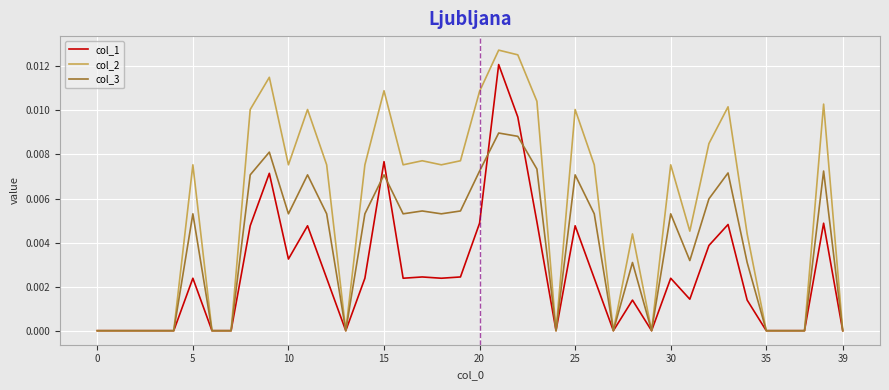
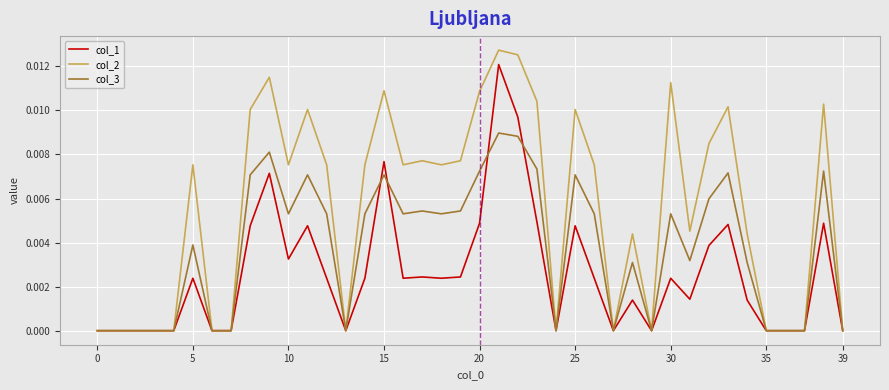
col_3, 5: 0.0053 -> 0.0039
col_2, 30: 0.0075 -> 0.0113
